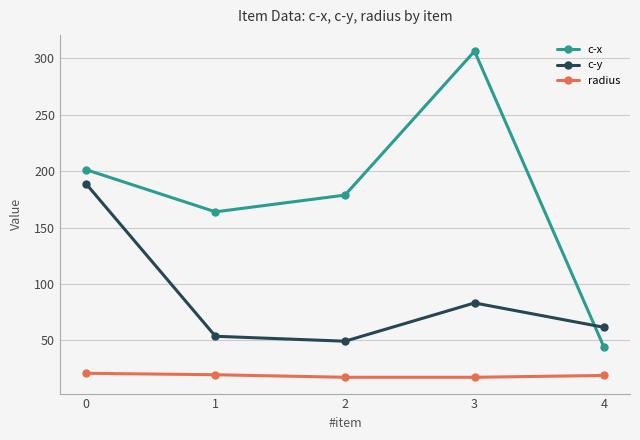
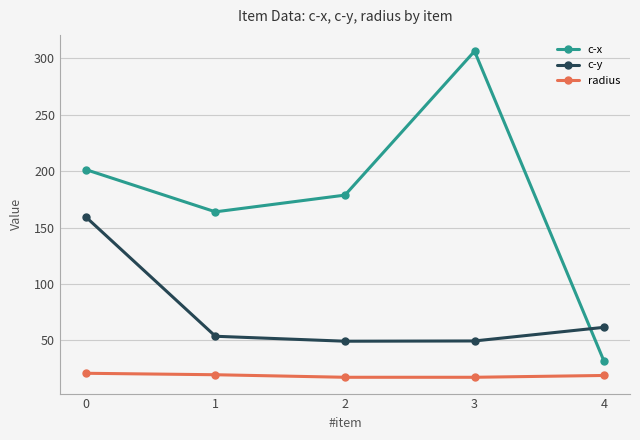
c-y, 0: 189 -> 159
c-y, 3: 83 -> 50
c-x, 4: 44 -> 31
